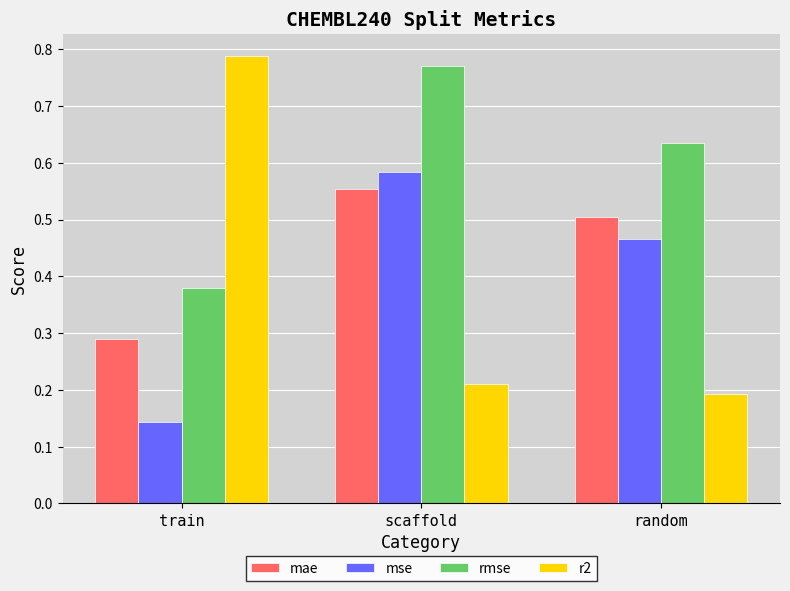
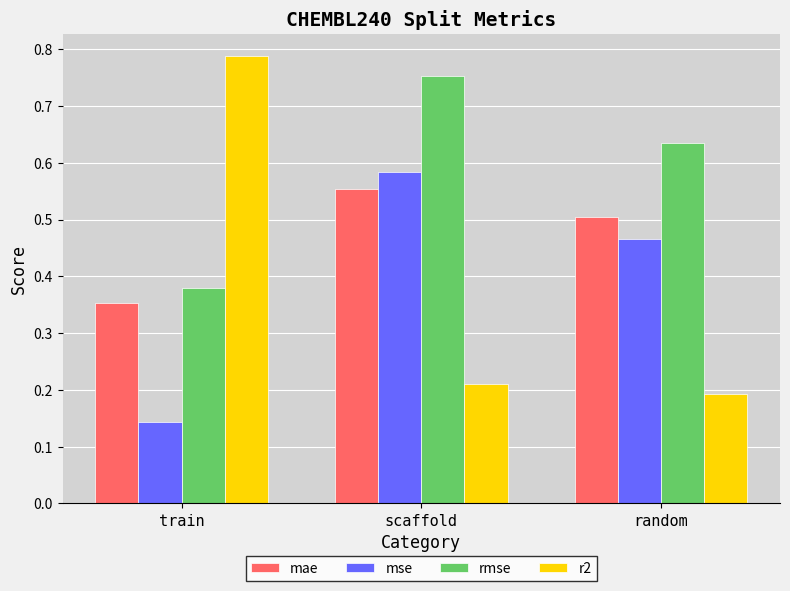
mae, train: 0.29 -> 0.35
rmse, scaffold: 0.77 -> 0.75
